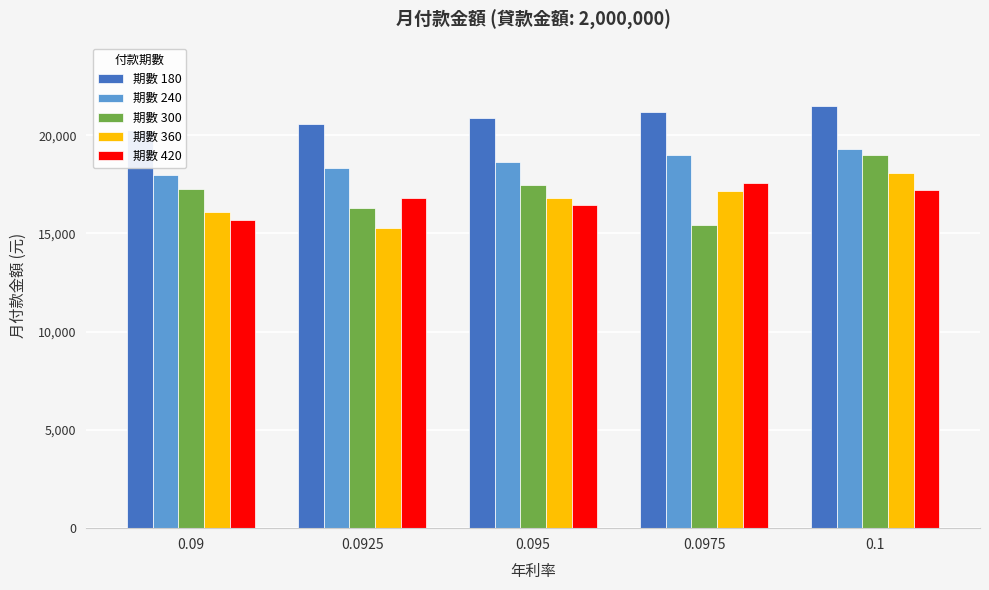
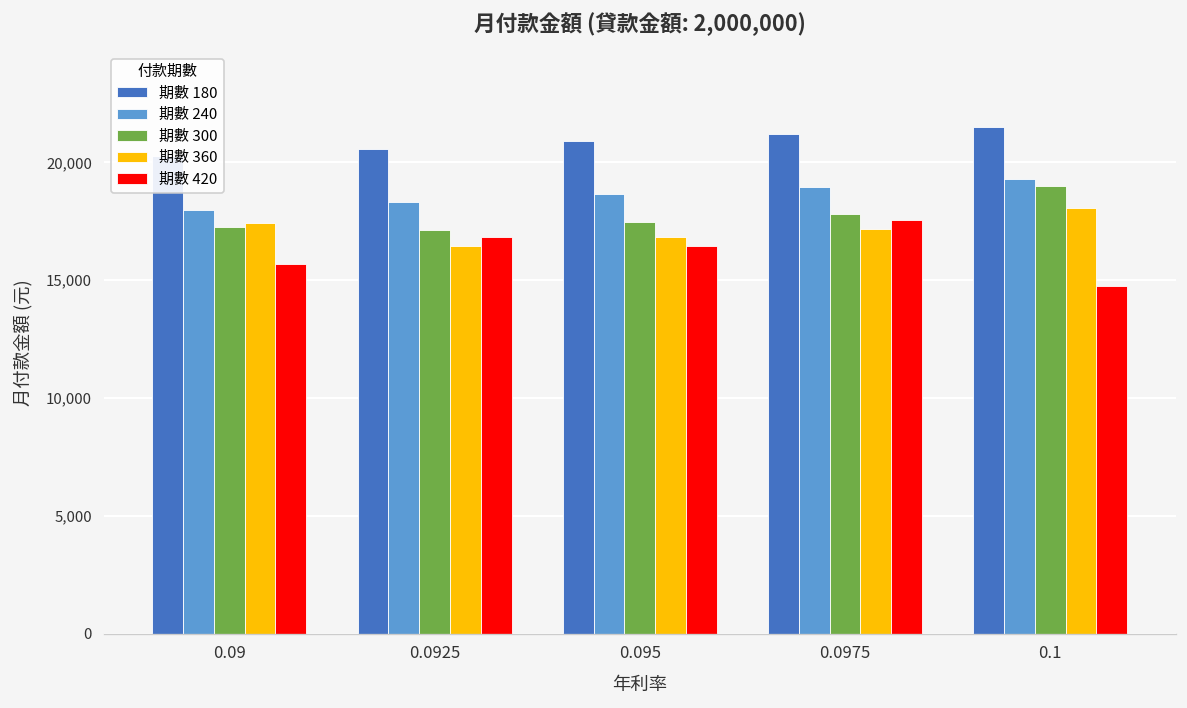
期數 360, 0.09: 16,100 -> 17,400
期數 300, 0.0925: 16,300 -> 17,100
期數 360, 0.0925: 15,300 -> 16,500
期數 300, 0.0975: 15,400 -> 17,800
期數 420, 0.1: 17,200 -> 14,800
